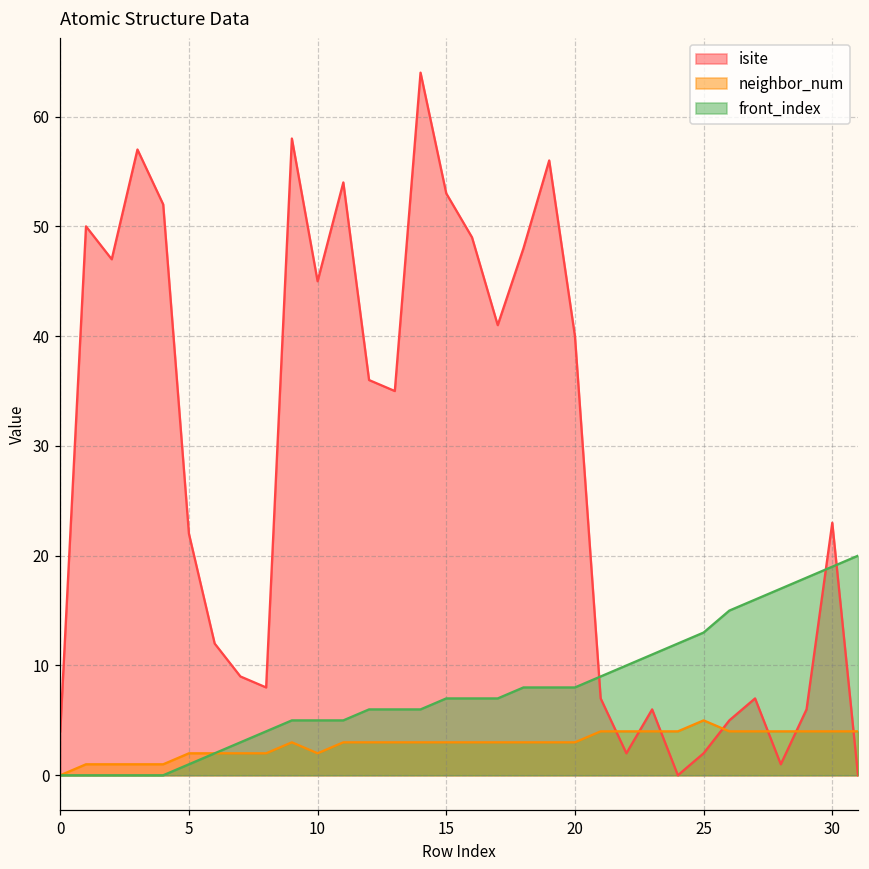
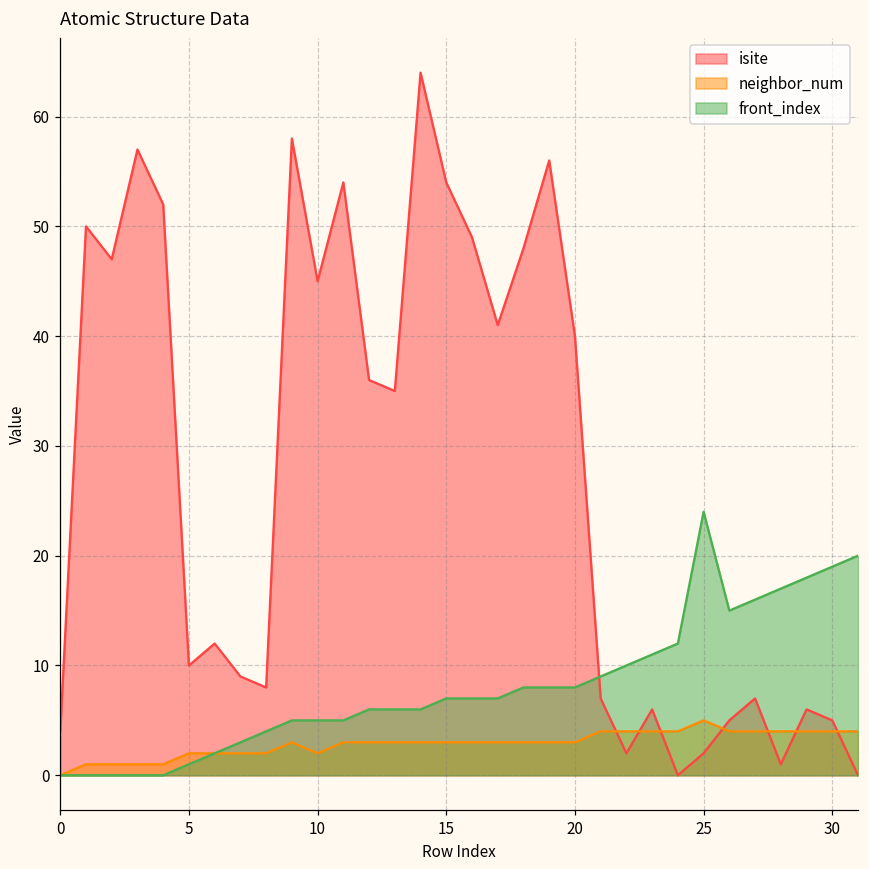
isite, 5: 22 -> 10
isite, 15: 53 -> 54
front_index, 25: 13 -> 24
isite, 30: 23 -> 5
